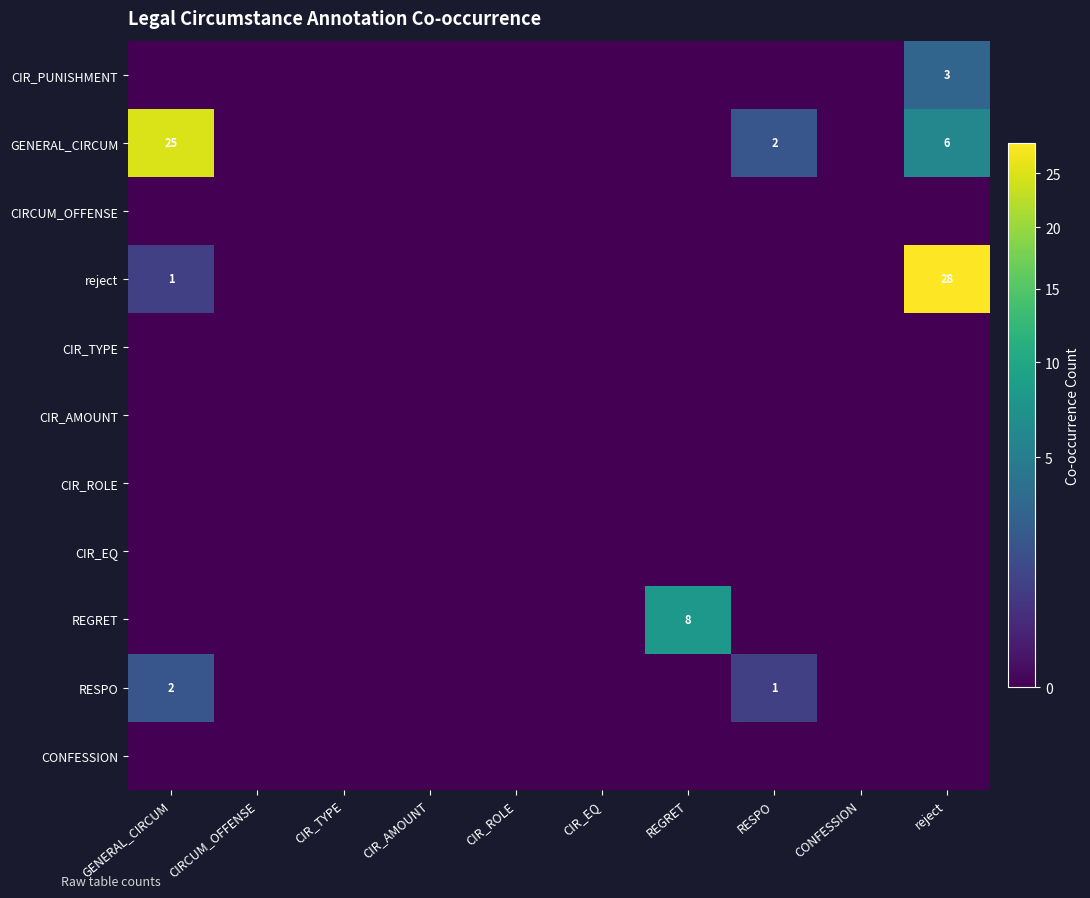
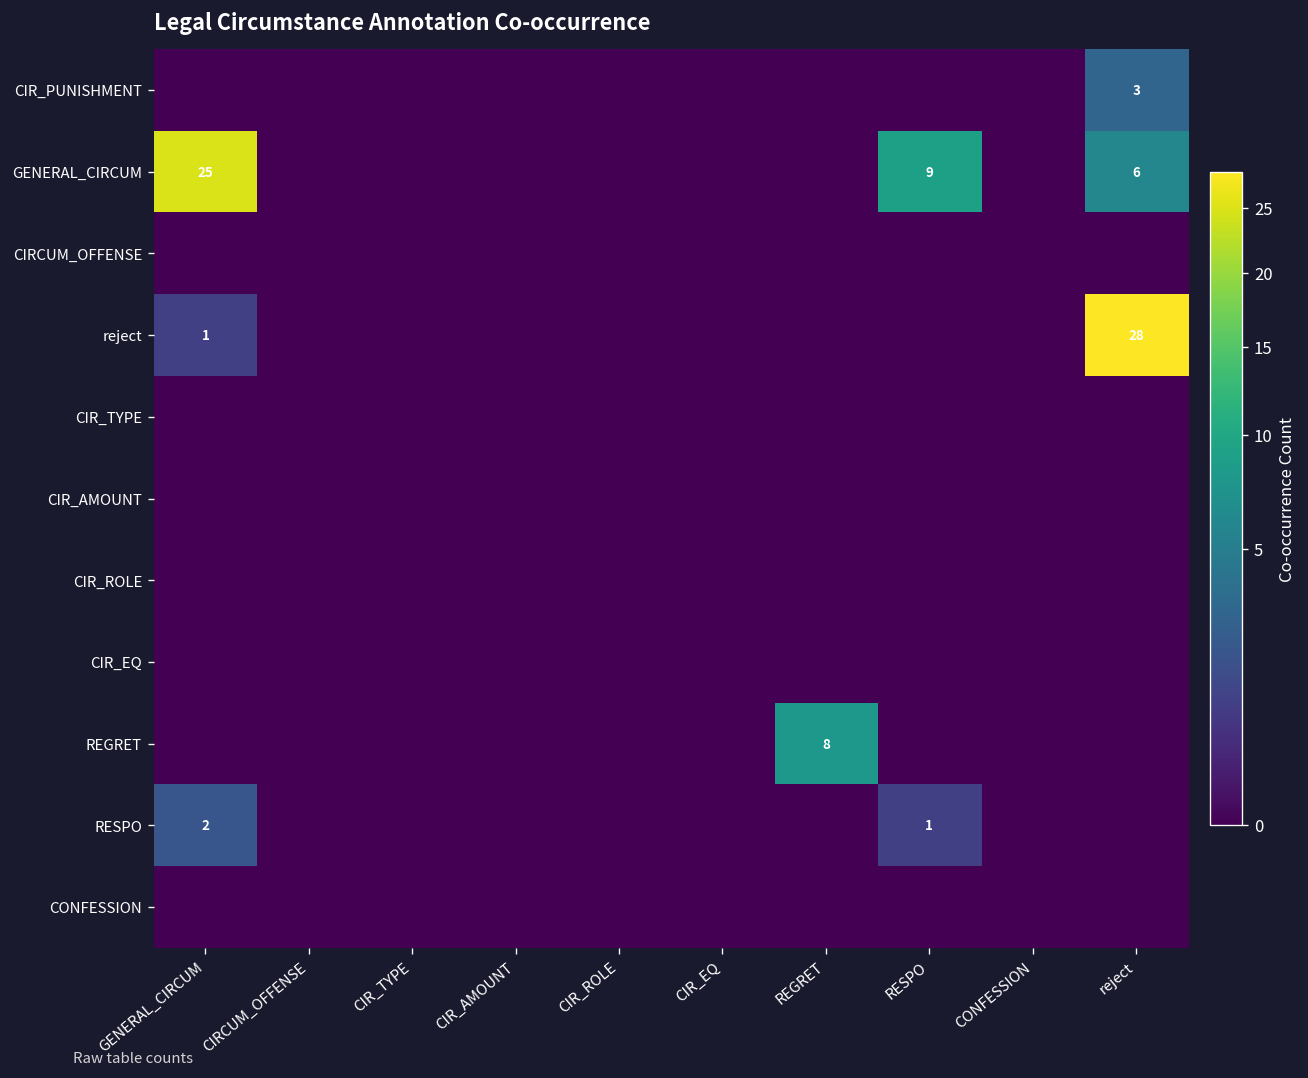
GENERAL_CIRCUM, RESPO: 2 -> 9
